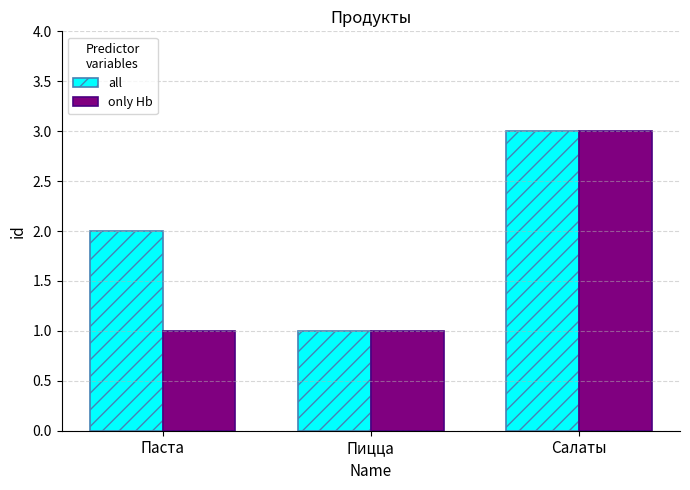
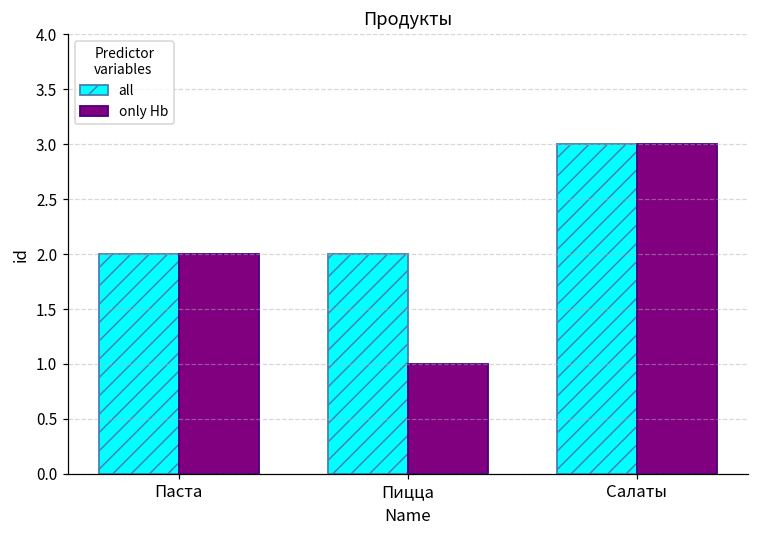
only Hb, Паста: 1 -> 2
all, Пицца: 1 -> 2
